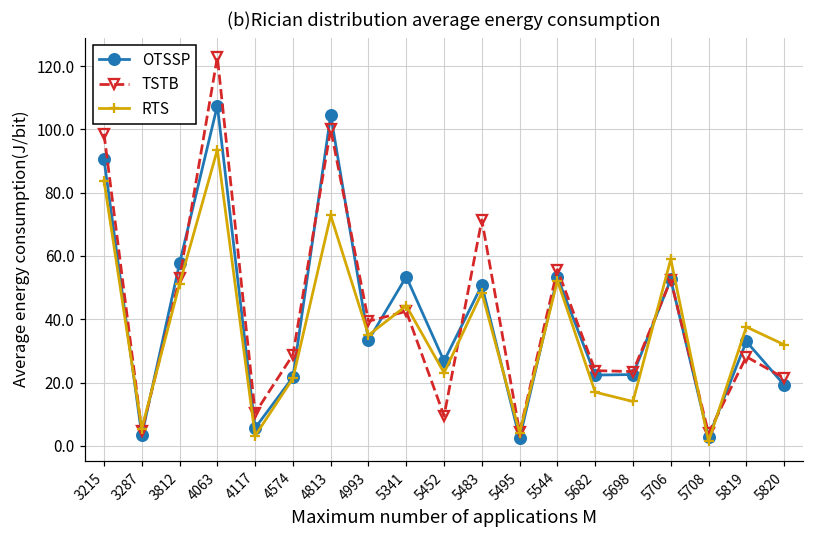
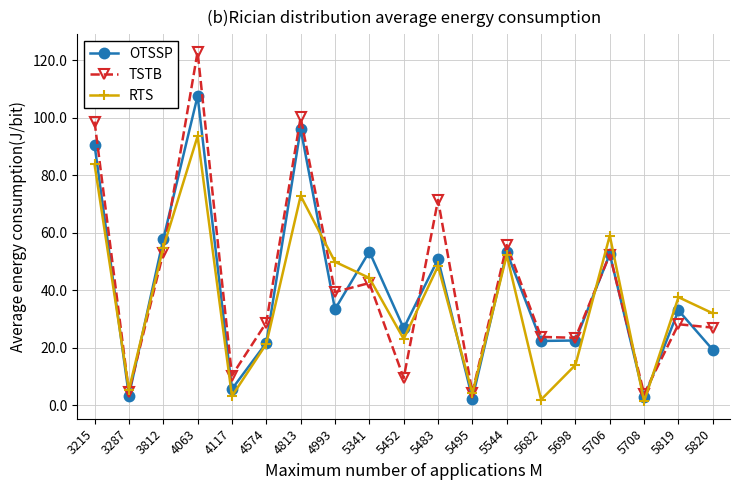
RTS, 3812: 51 -> 55
OTSSP, 4813: 105 -> 96
RTS, 4993: 35 -> 50
RTS, 5682: 17 -> 2
TSTB, 5820: 21 -> 27
